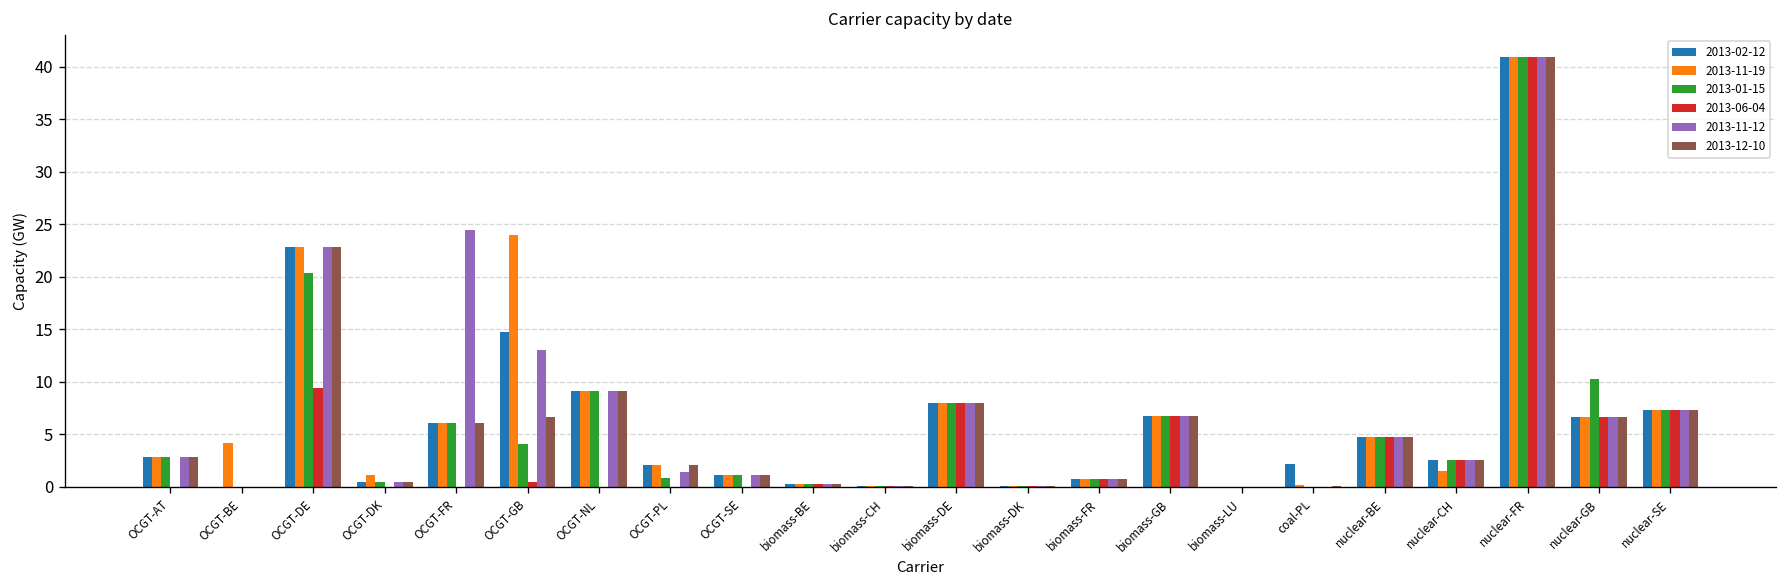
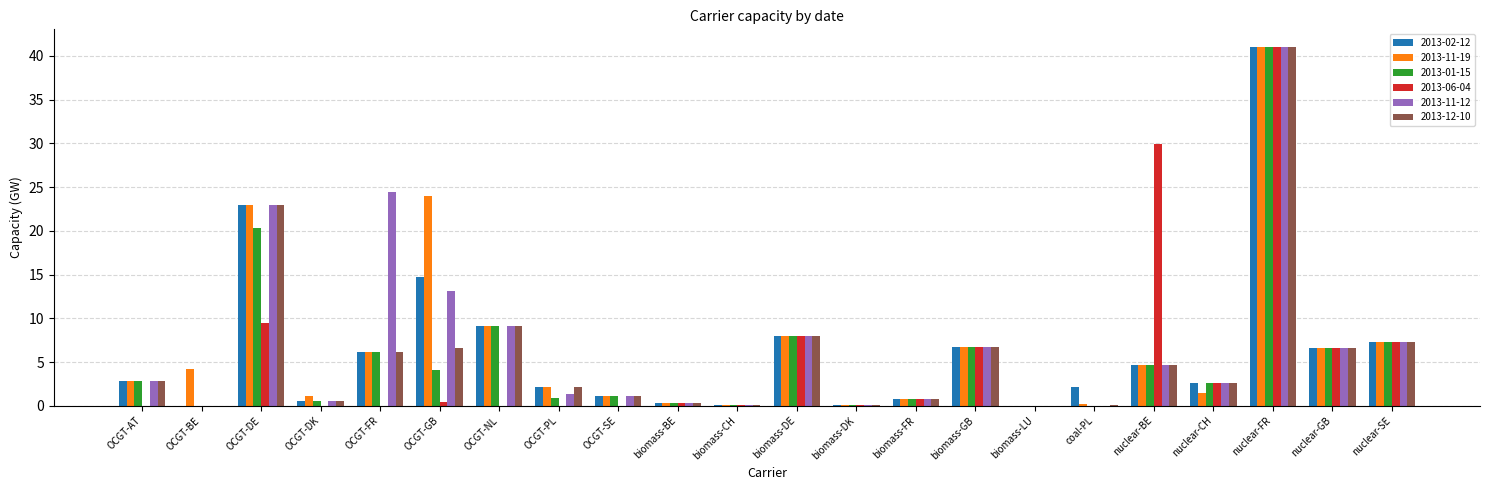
2013-06-04, nuclear-BE: 5 -> 30
2013-01-15, nuclear-GB: 10 -> 7
